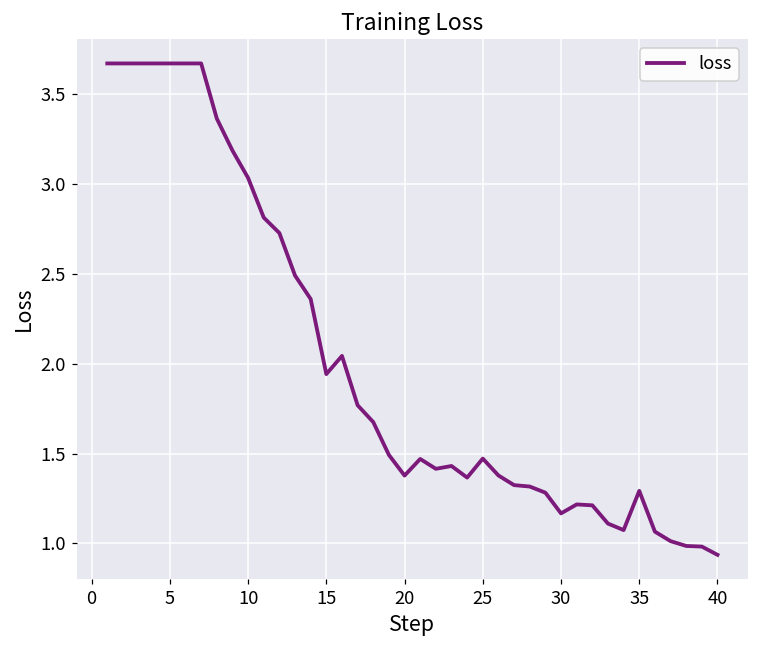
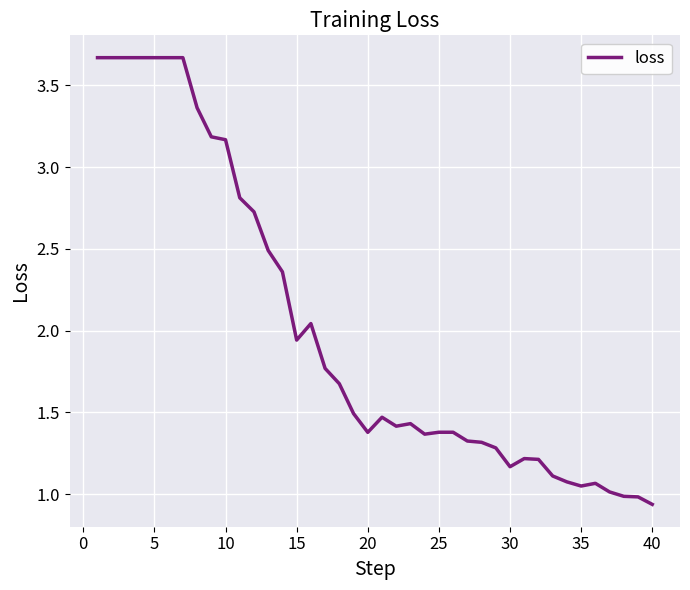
10: 3.03 -> 3.17
25: 1.47 -> 1.38
35: 1.29 -> 1.05
